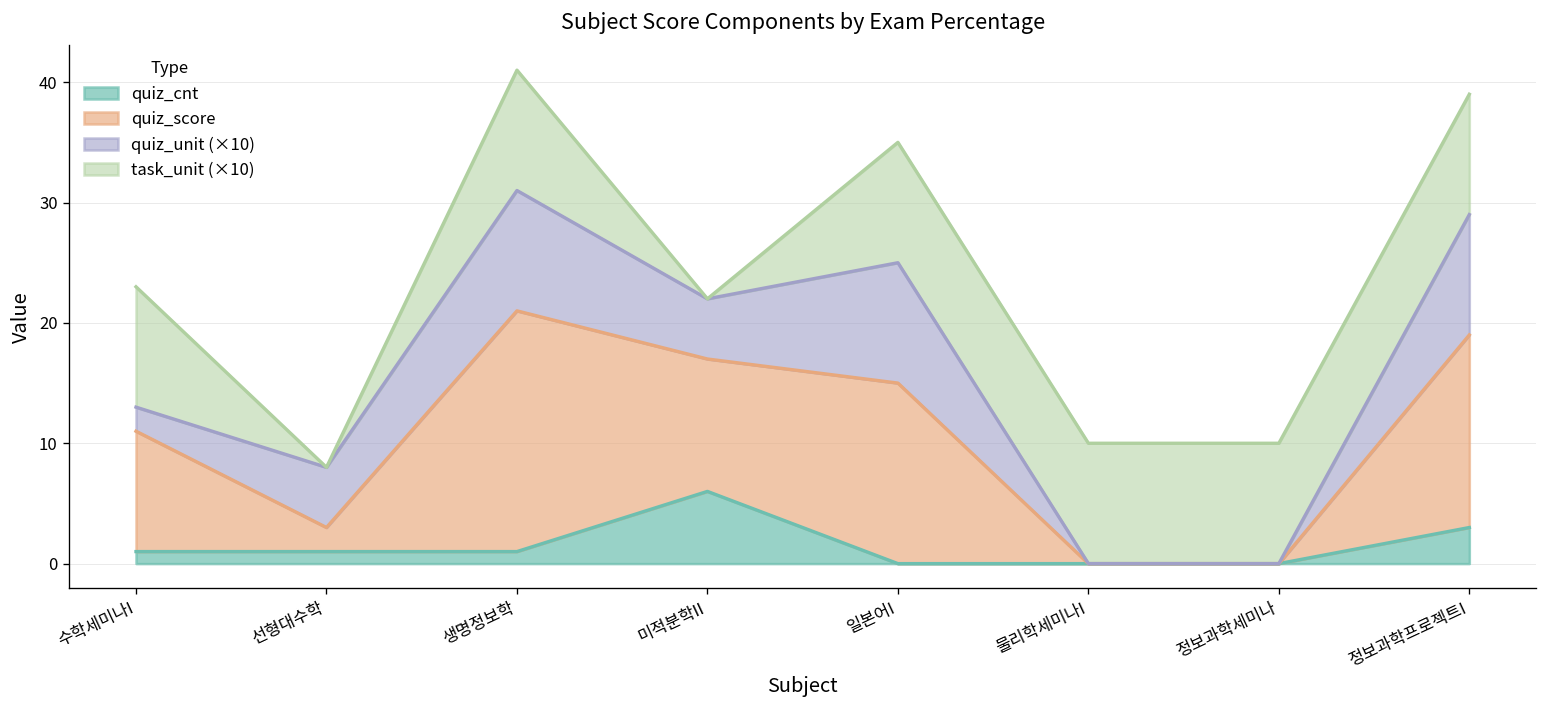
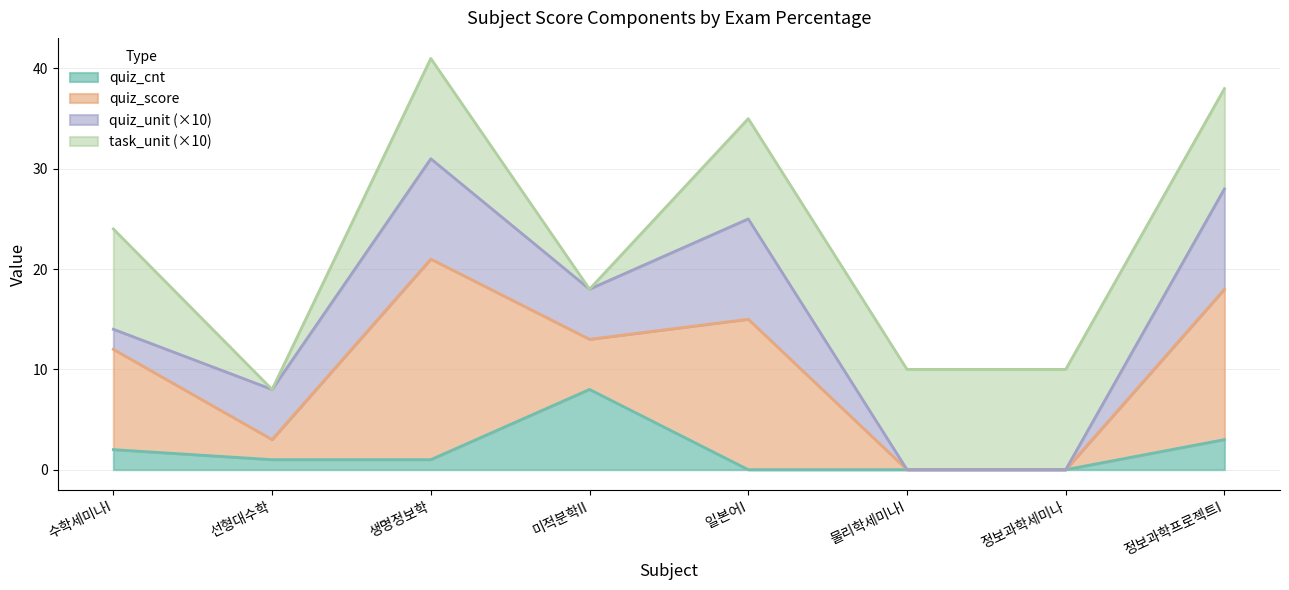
quiz_cnt, 수학세미나I: 1 -> 2
quiz_cnt, 미적분학II: 6 -> 8
quiz_score, 미적분학II: 11 -> 5
quiz_score, 정보과학프로젝트I: 16 -> 15
